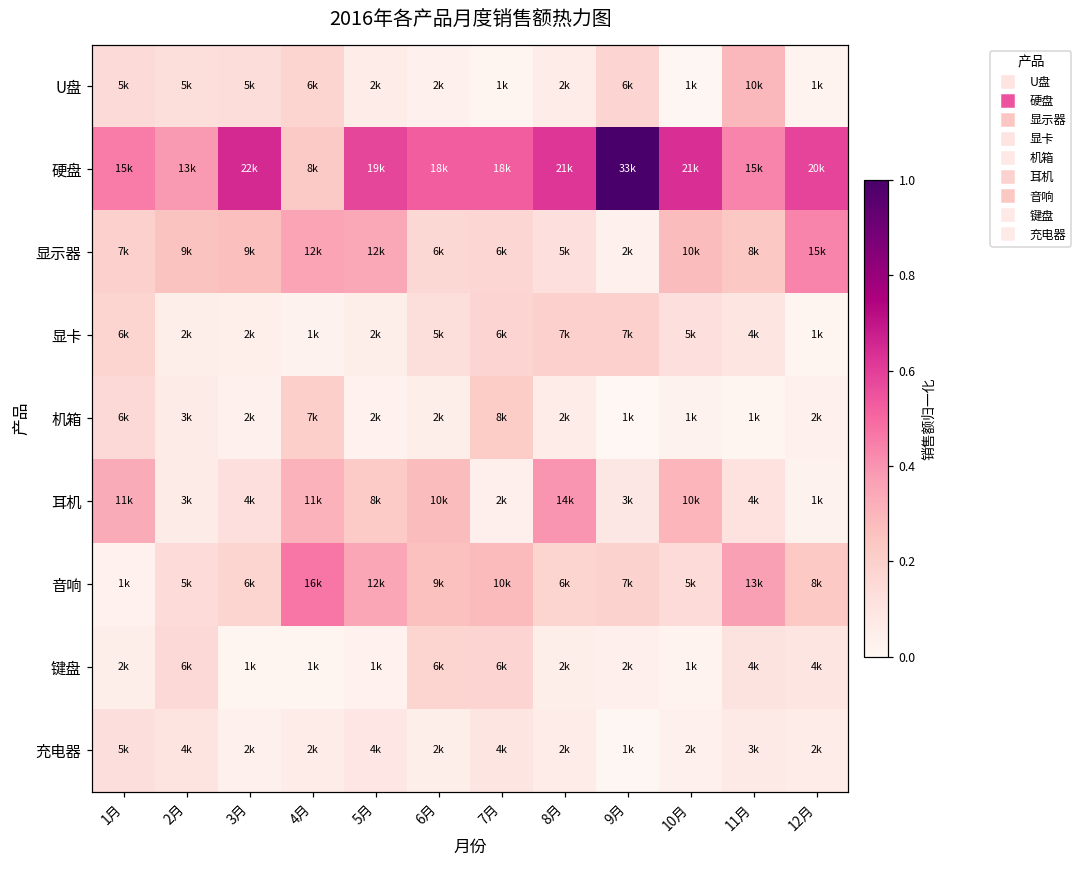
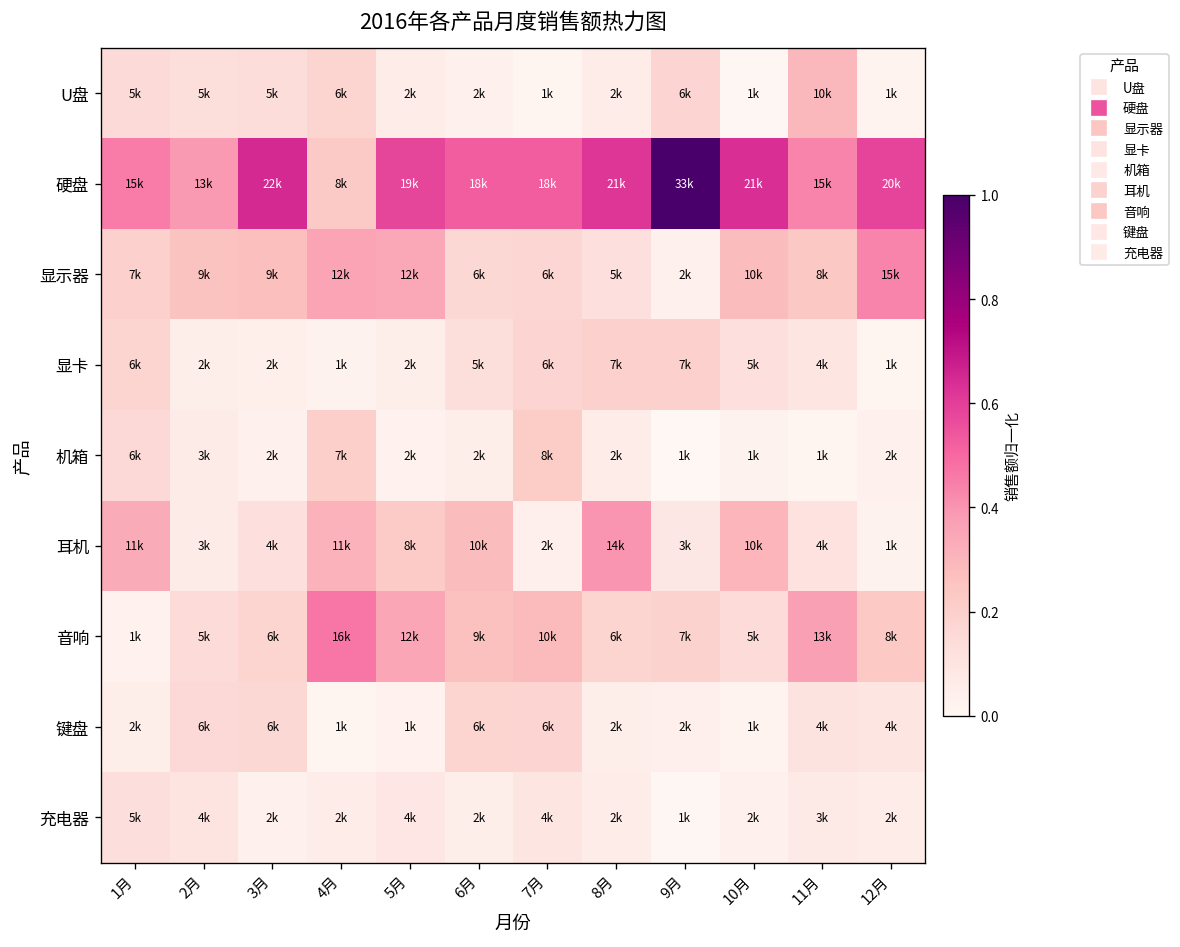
键盘, 3月: 1k -> 6k
